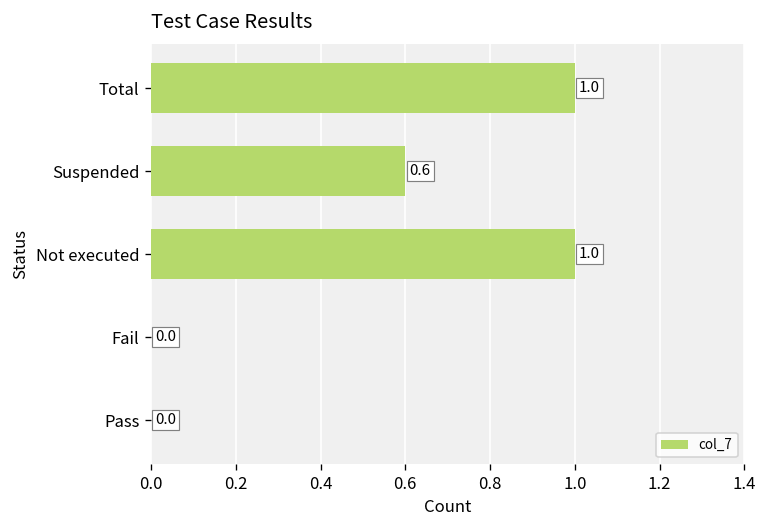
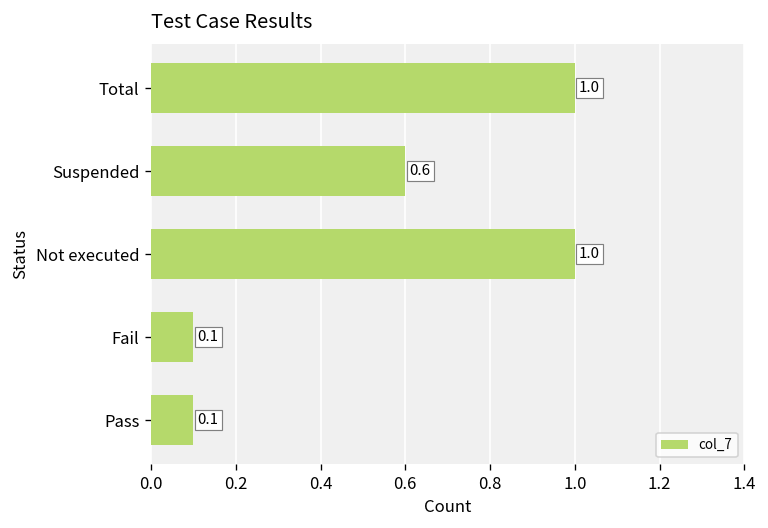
Fail: 0.0 -> 0.1
Pass: 0.0 -> 0.1
